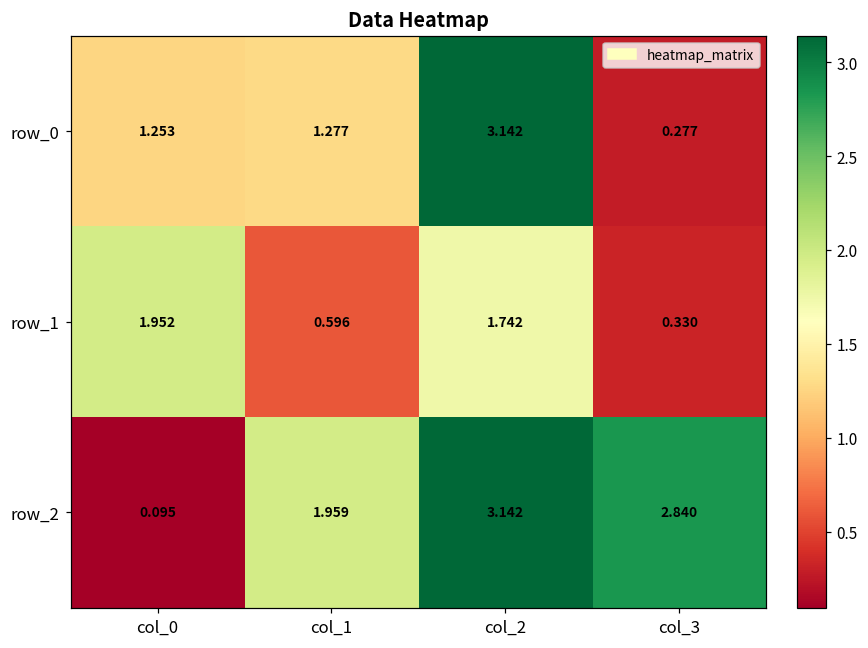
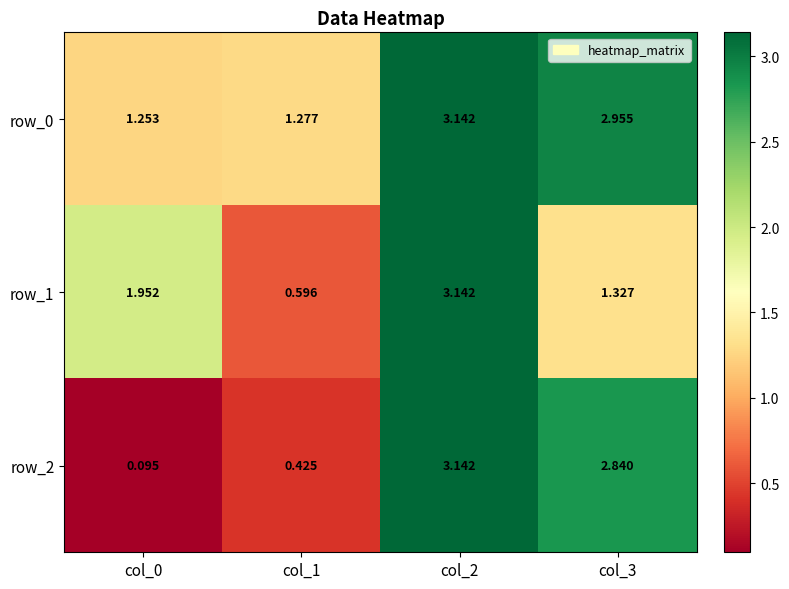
row_0, col_3: 0.277 -> 2.955
row_1, col_2: 1.742 -> 3.142
row_1, col_3: 0.330 -> 1.327
row_2, col_1: 1.959 -> 0.425
